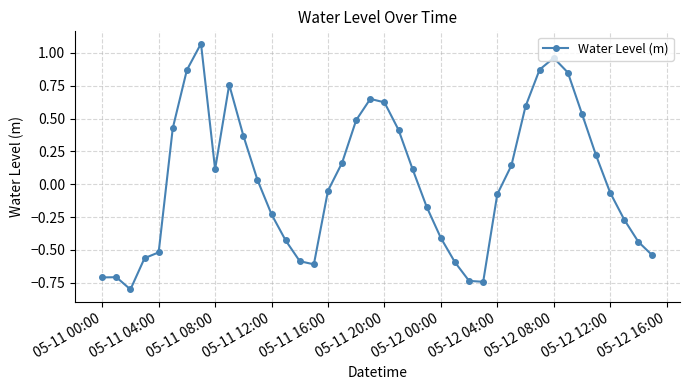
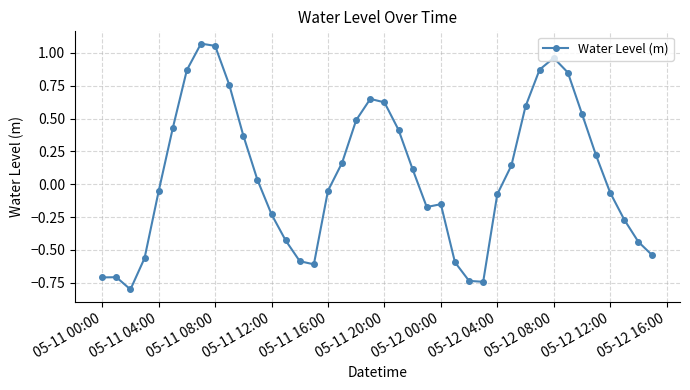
05-11 04:00: -0.52 -> -0.05
05-11 08:00: 0.11 -> 1.05
05-12 00:00: -0.41 -> -0.15
